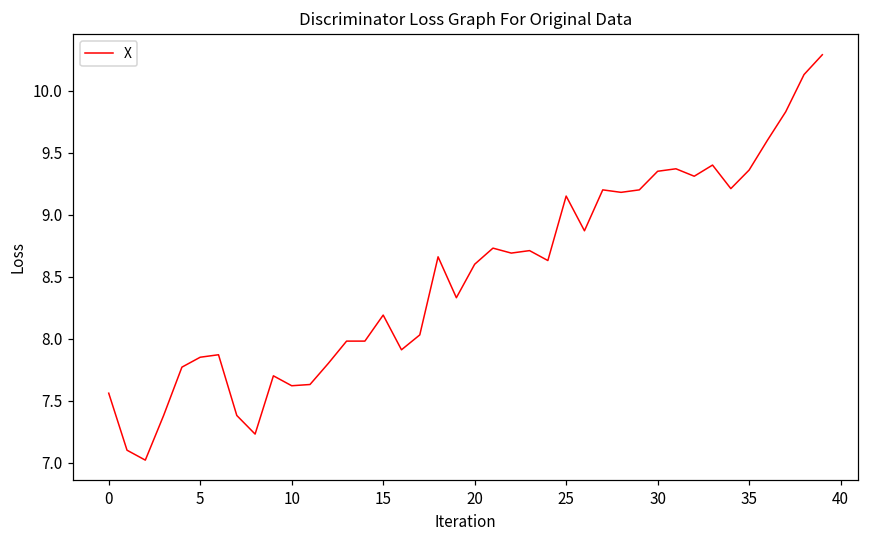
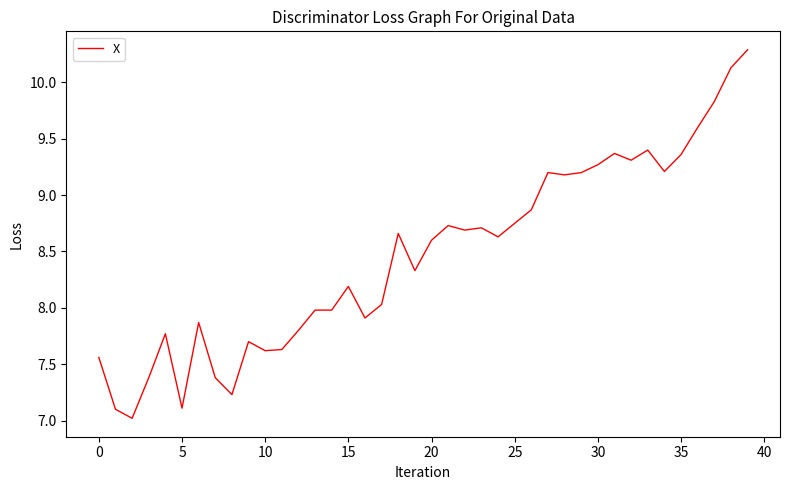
5: 7.85 -> 7.11
25: 9.15 -> 8.75
30: 9.35 -> 9.27
